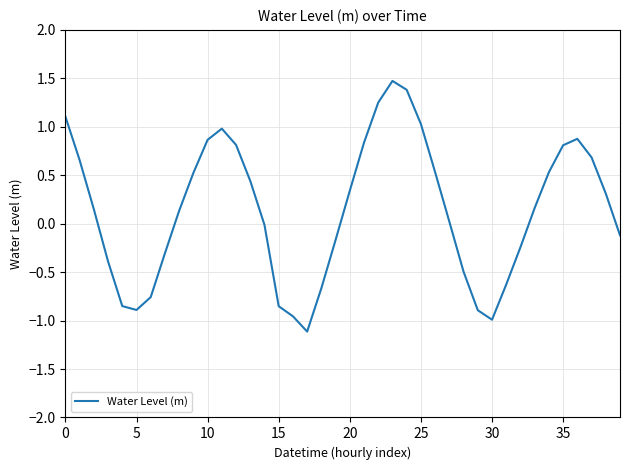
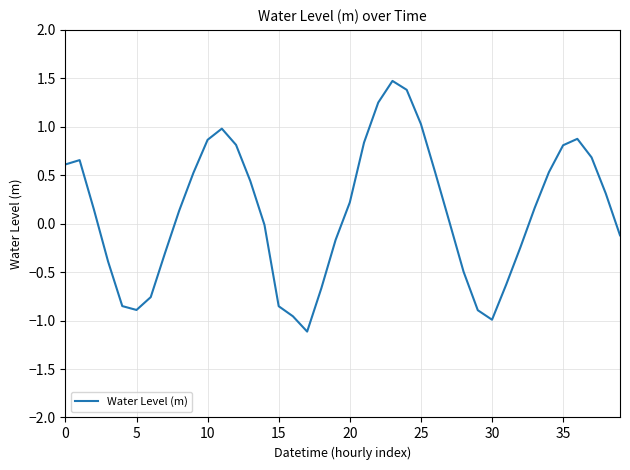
0: 1.1 -> 0.6
20: 0.3 -> 0.2
